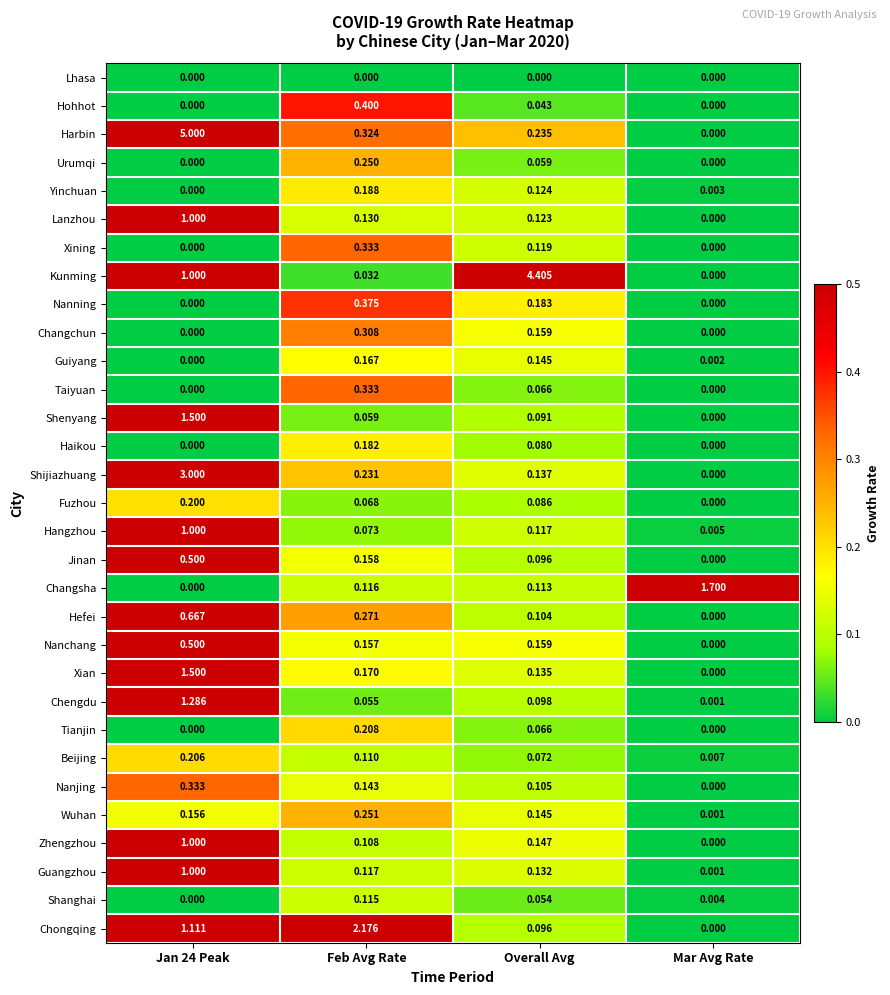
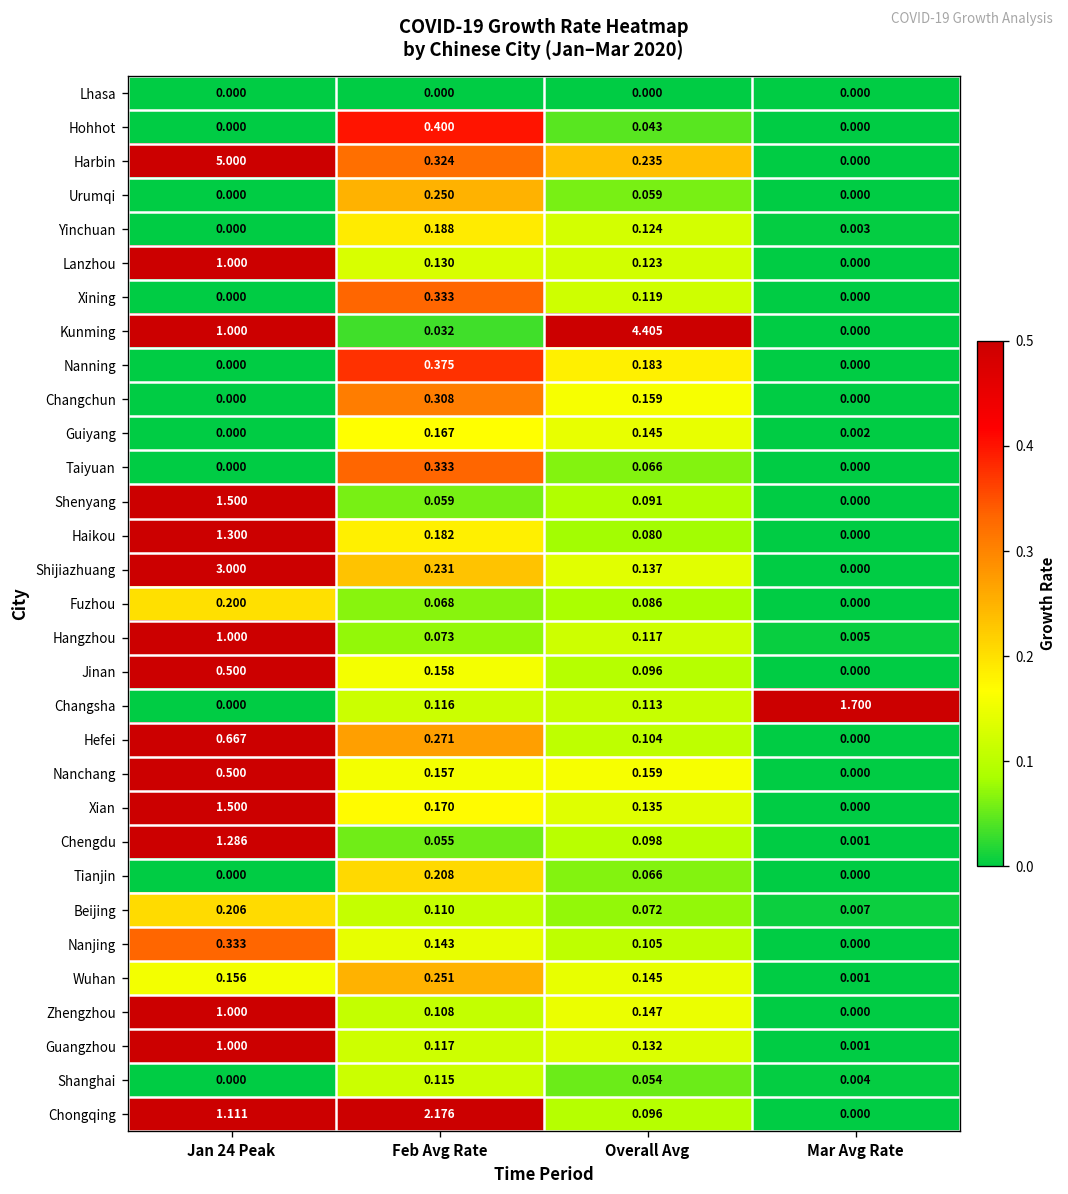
Haikou, Jan 24 Peak: 0.000 -> 1.300
